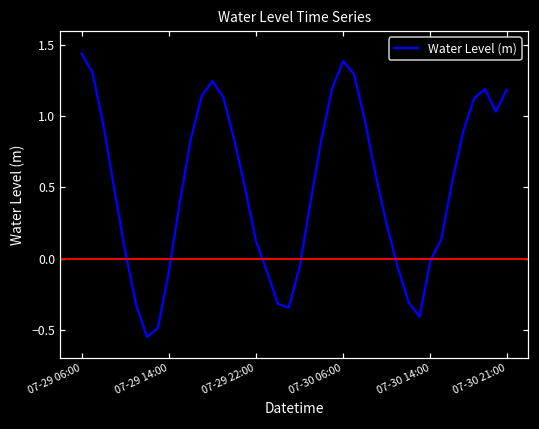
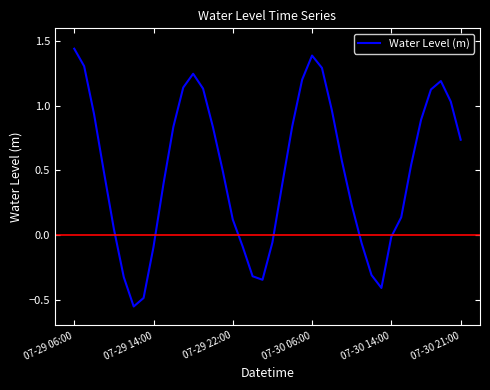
07-30 21:00: 1.19 -> 0.74
